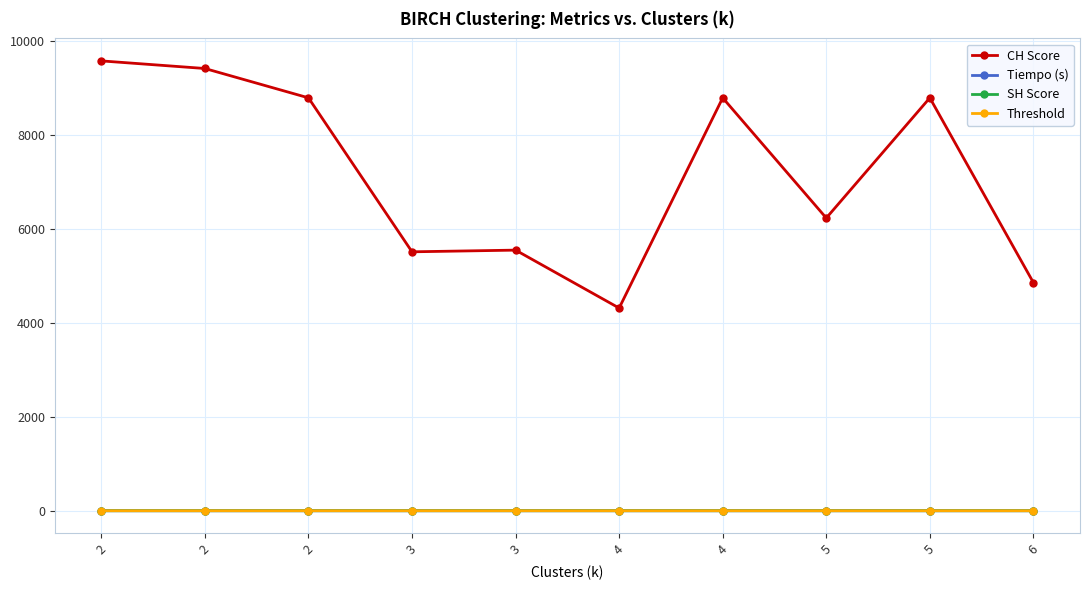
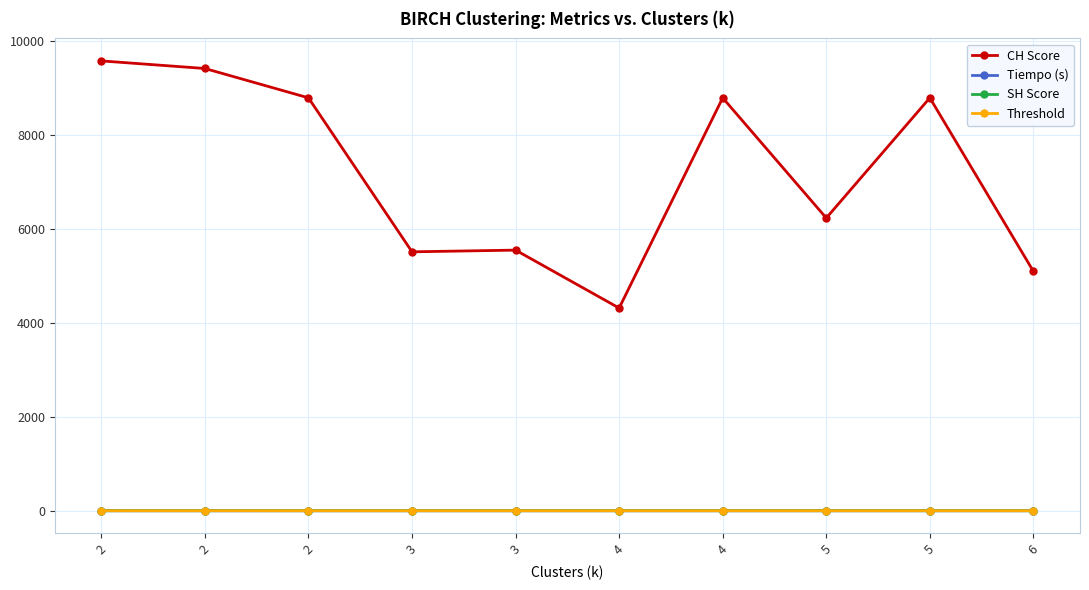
CH Score, 6: 4900 -> 5100
